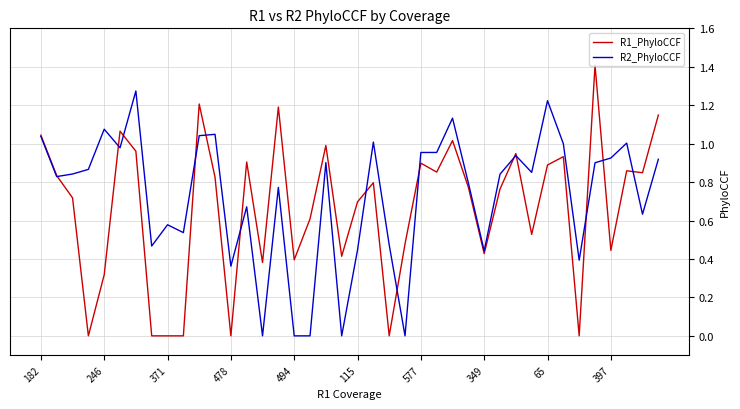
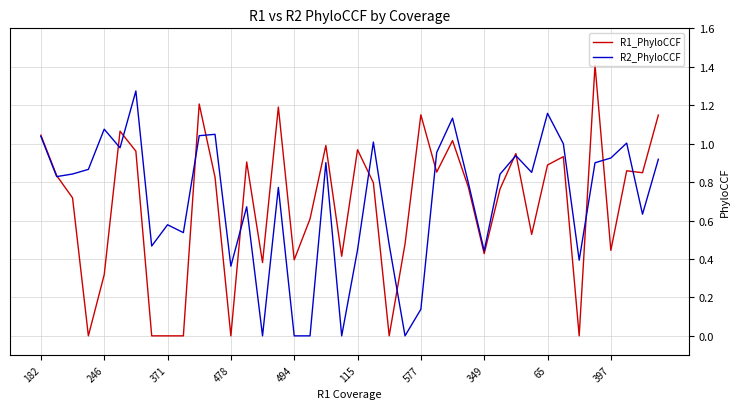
R1_PhyloCCF, 115: 0.70 -> 0.97
R1_PhyloCCF, 577: 0.90 -> 1.15
R2_PhyloCCF, 577: 0.95 -> 0.14
R2_PhyloCCF, 65: 1.22 -> 1.16
